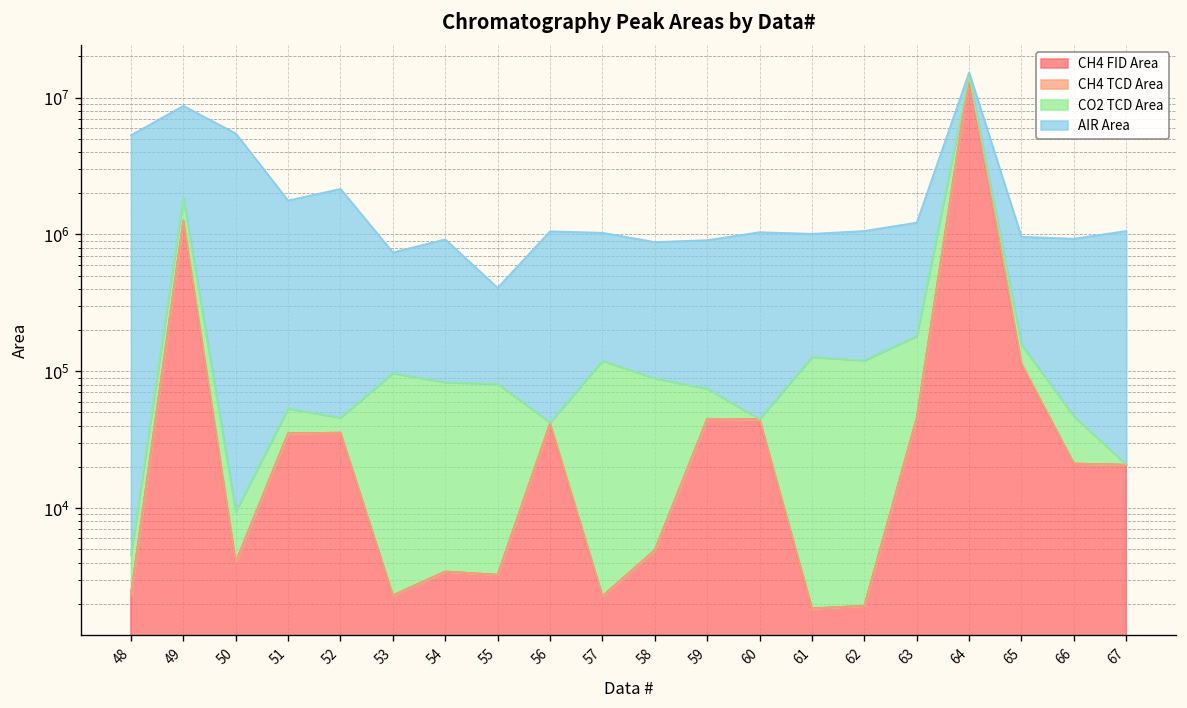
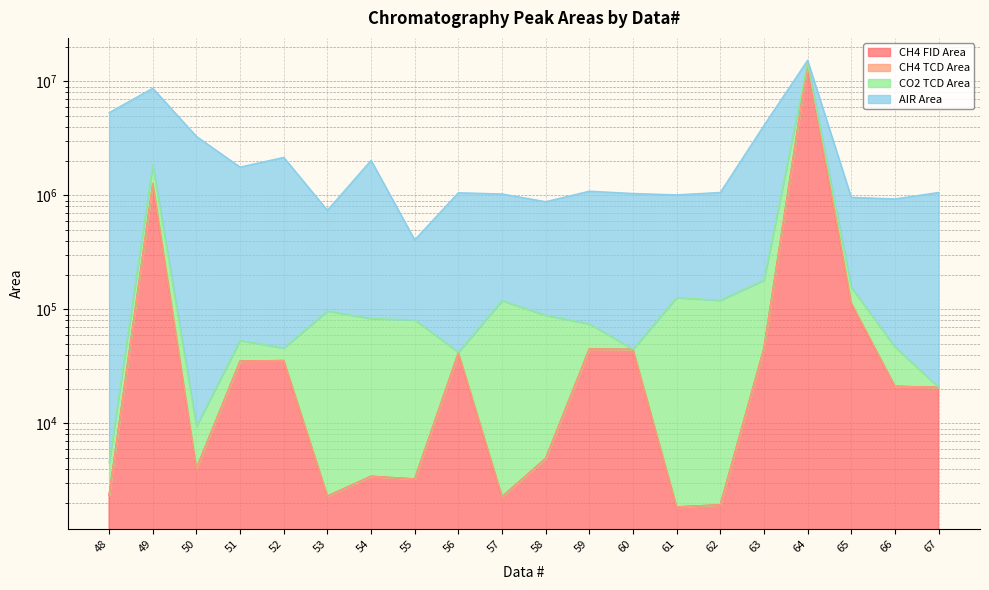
AIR Area, 50: 5000000 -> 3300000
AIR Area, 54: 800000 -> 1900000
AIR Area, 59: 800000 -> 1000000
AIR Area, 63: 1000000 -> 3900000
